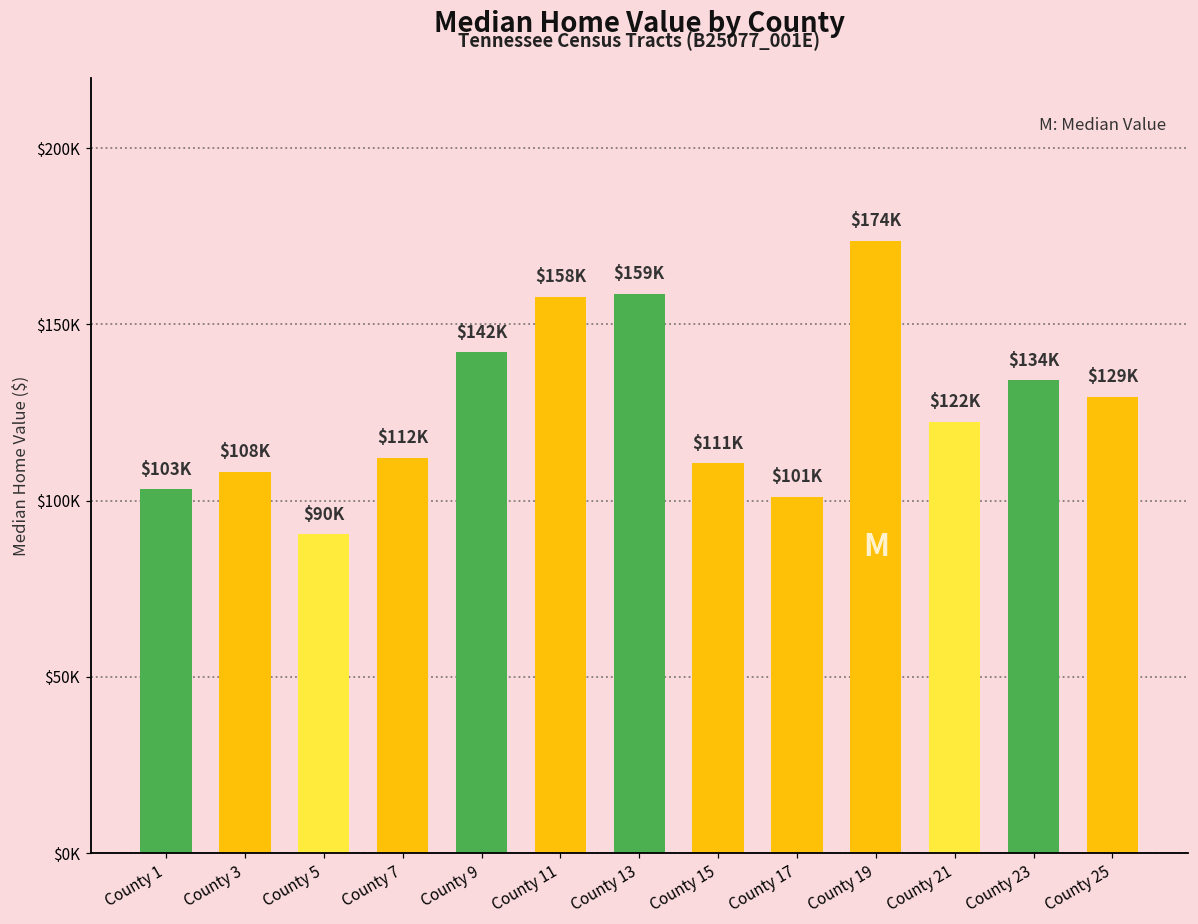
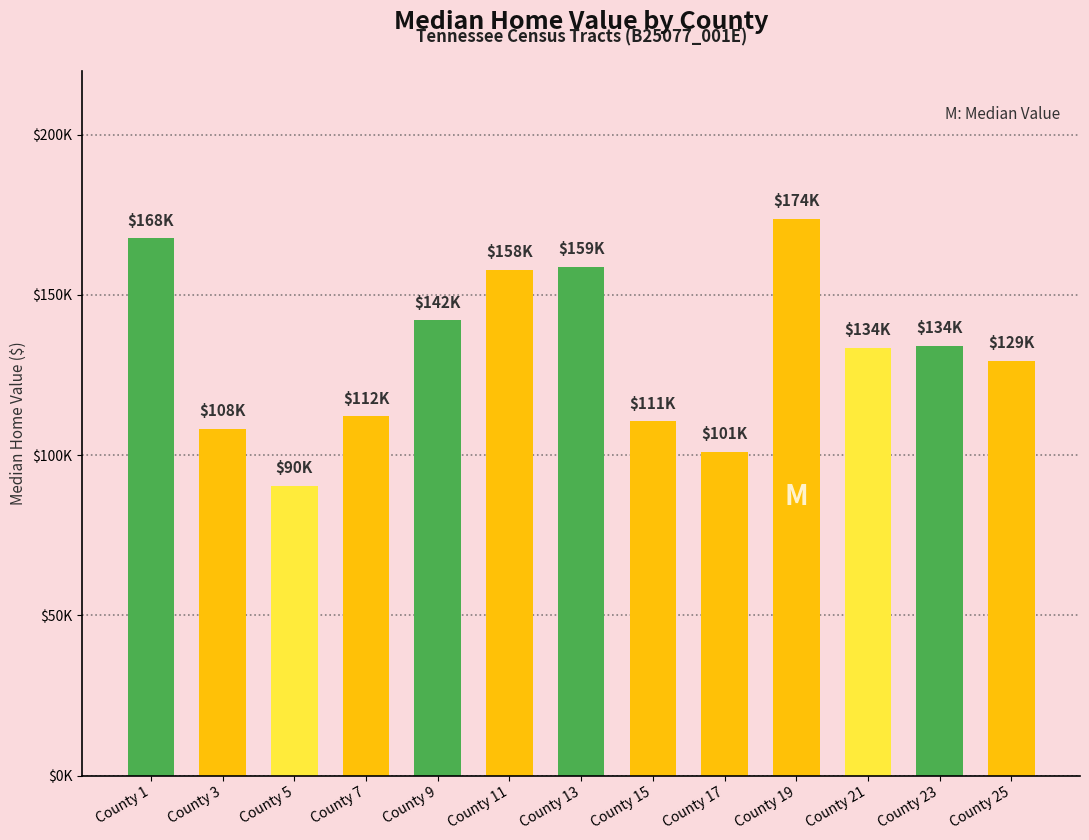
County 1: $103K -> $168K
County 21: $122K -> $134K
